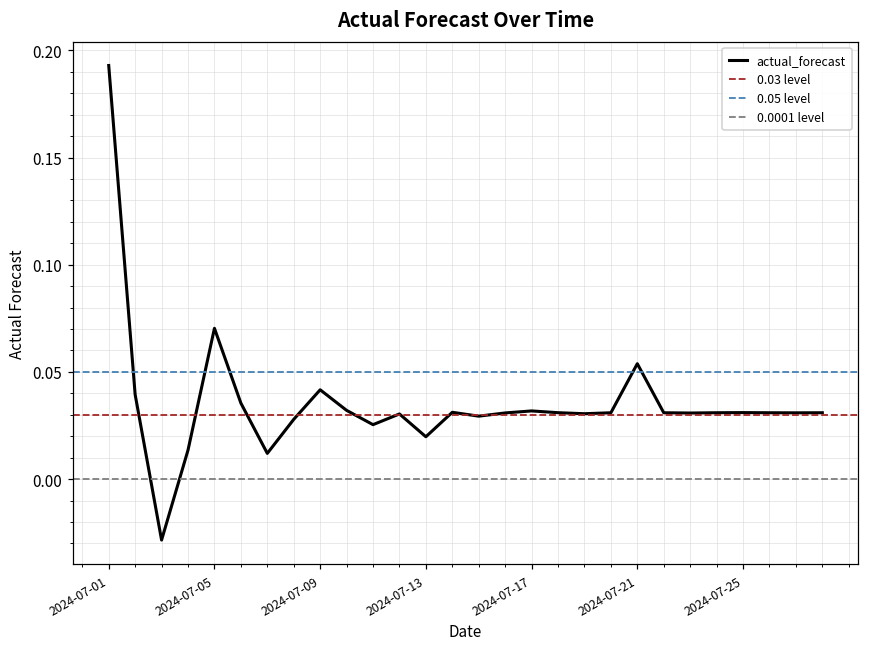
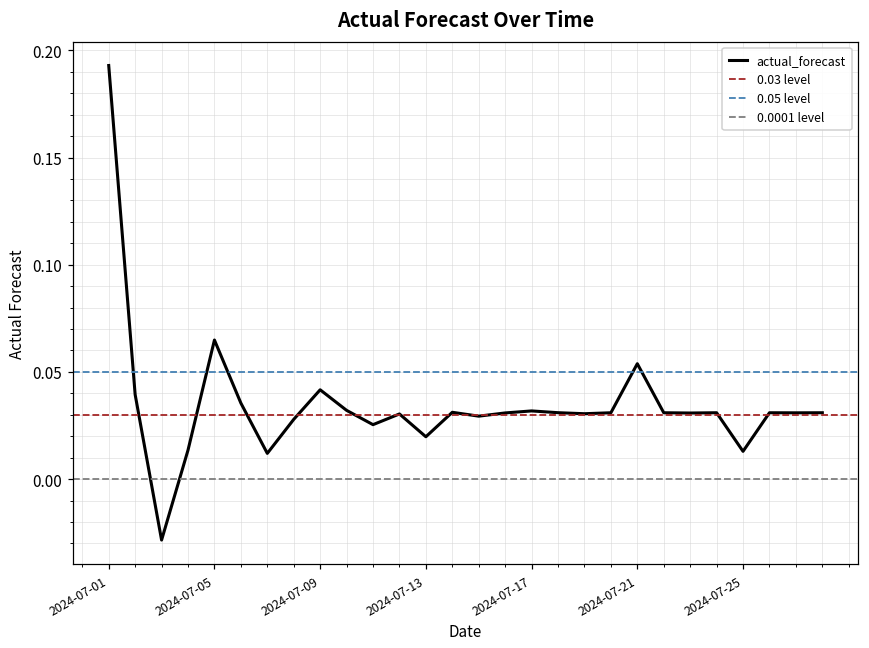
2024-07-05: 0.070 -> 0.065
2024-07-25: 0.031 -> 0.013
